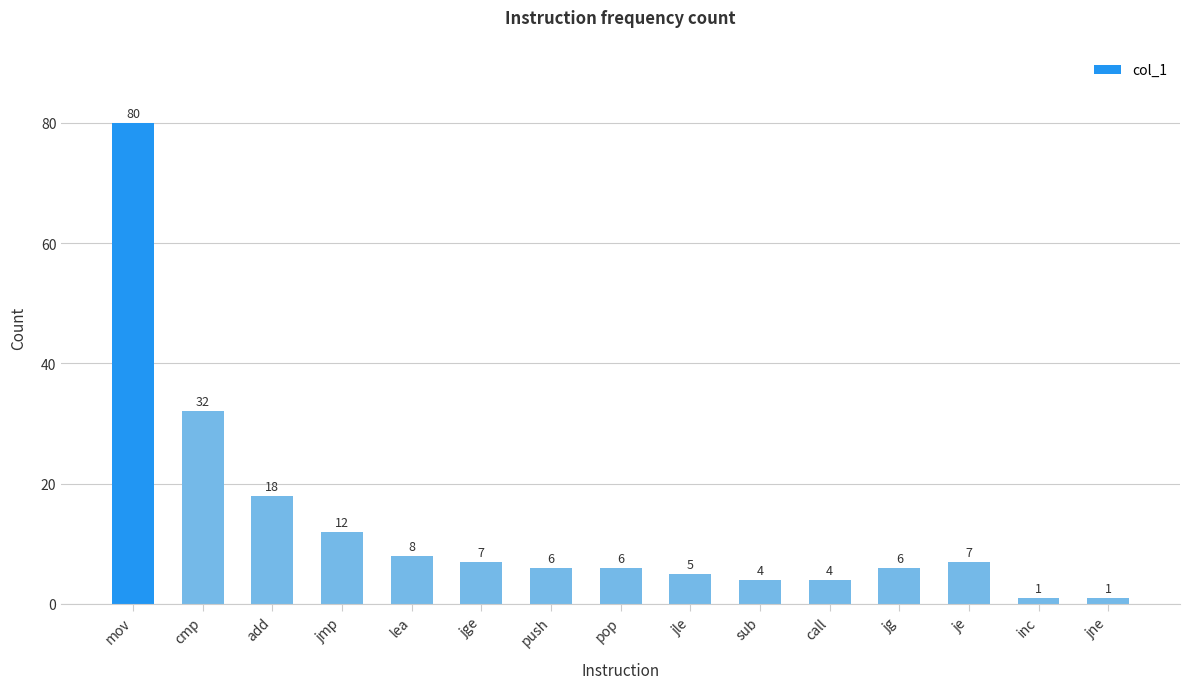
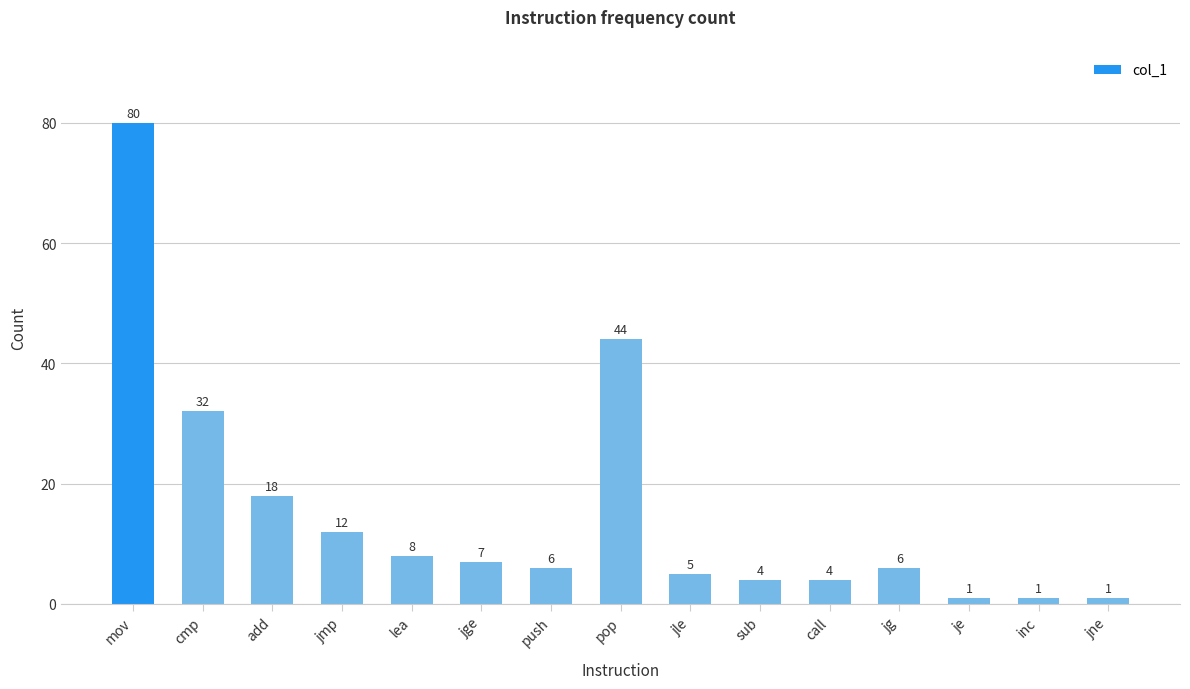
pop: 6 -> 44
je: 7 -> 1
